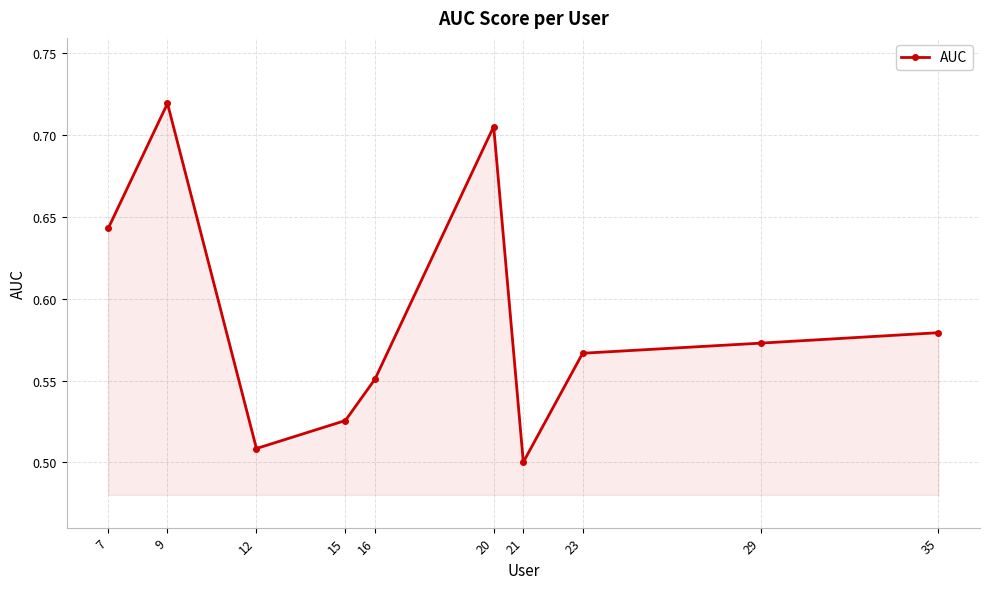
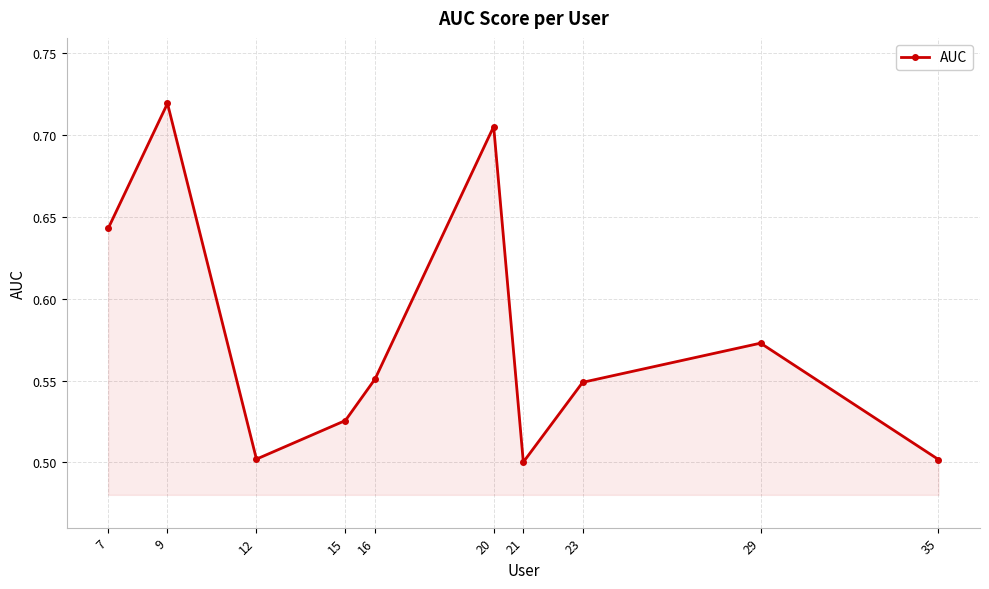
12: 0.508 -> 0.502
23: 0.567 -> 0.549
35: 0.579 -> 0.502
